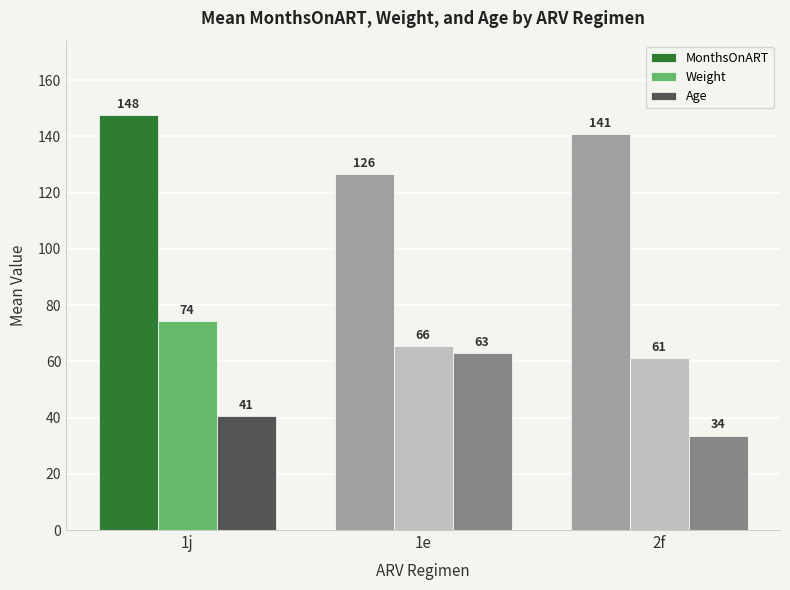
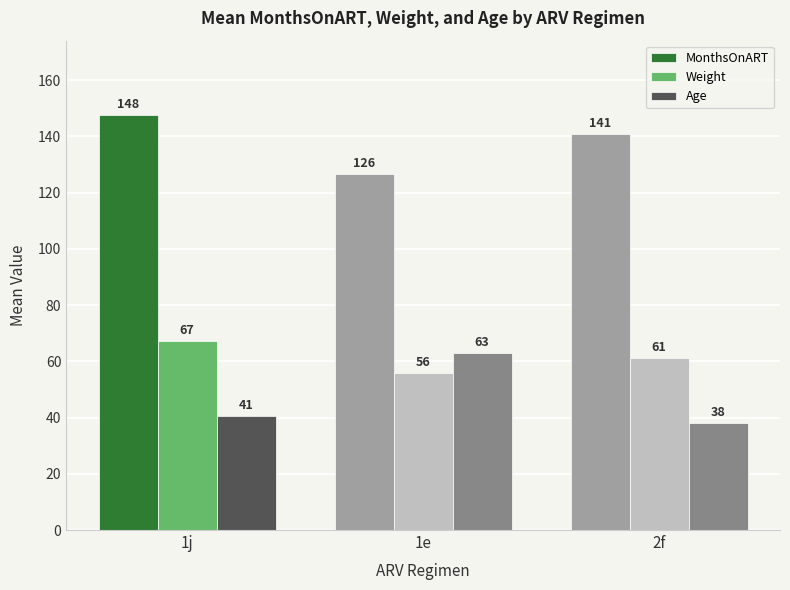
Weight, 1j: 74 -> 67
Weight, 1e: 66 -> 56
Age, 2f: 34 -> 38
